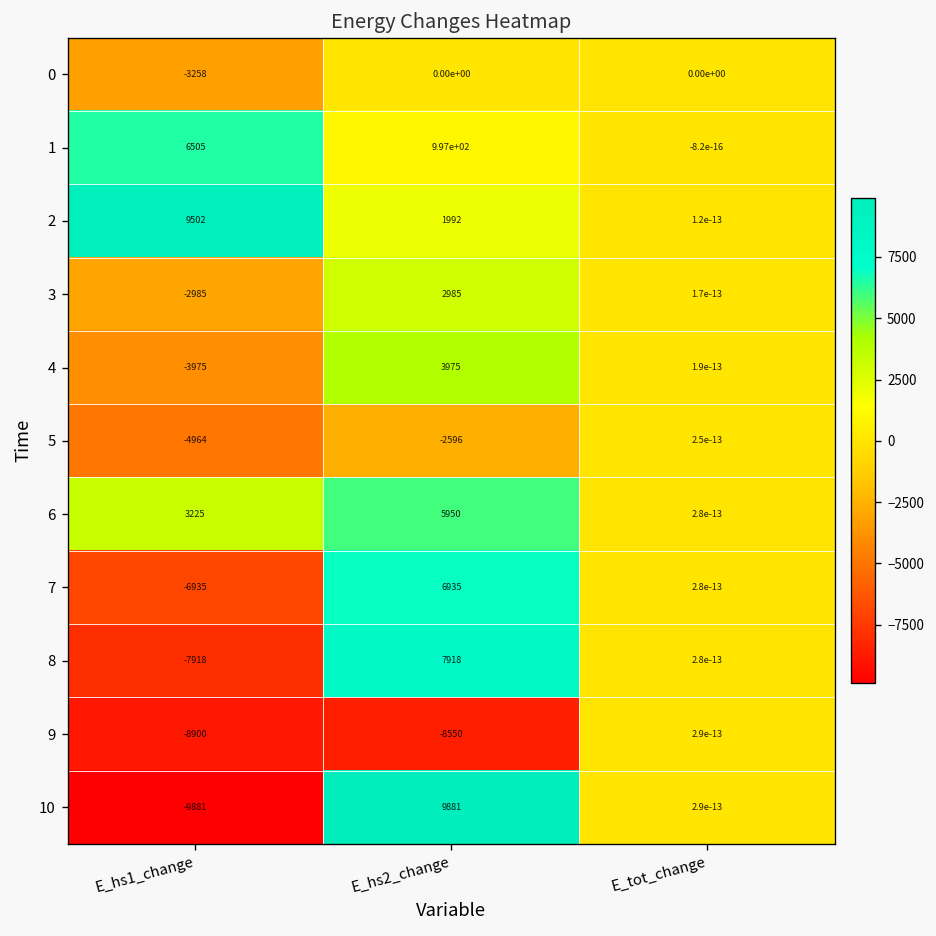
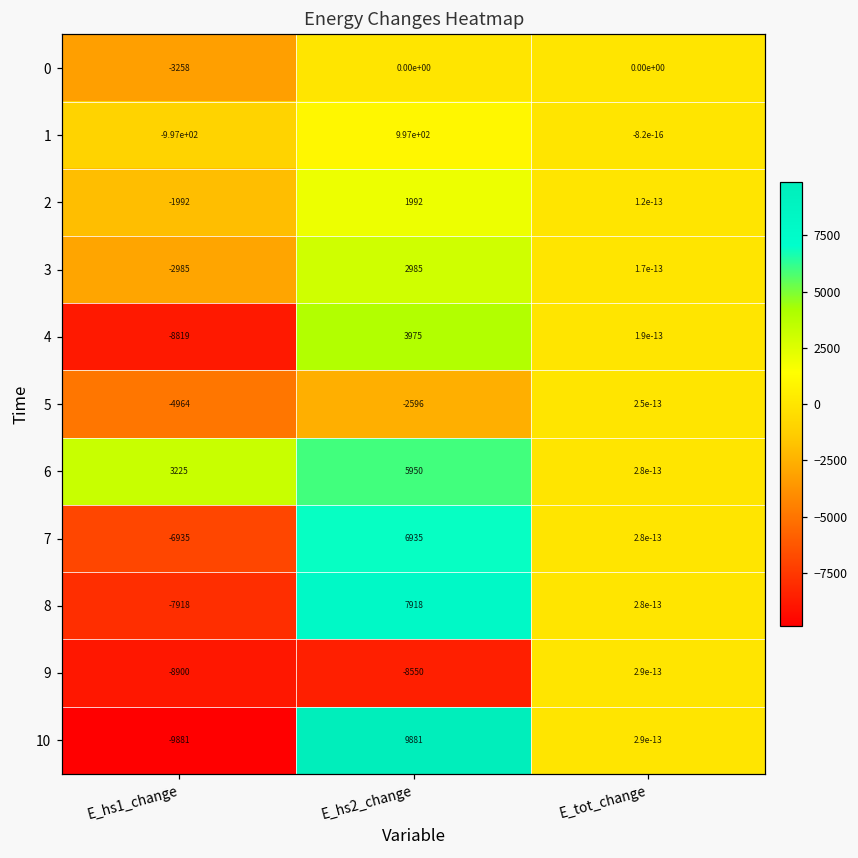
1, E_hs1_change: 6505 -> -9.97e+02
2, E_hs1_change: 9502 -> -1992
4, E_hs1_change: -3975 -> -8819
